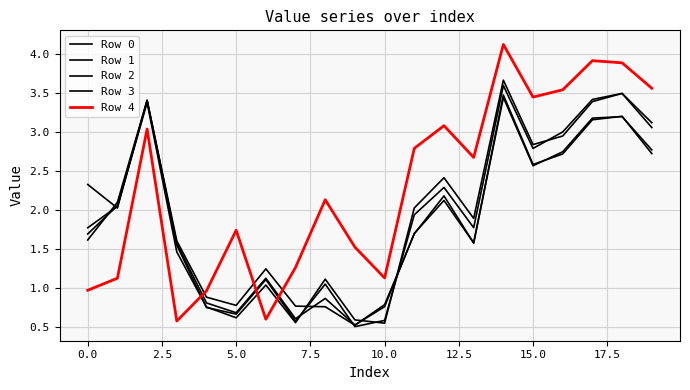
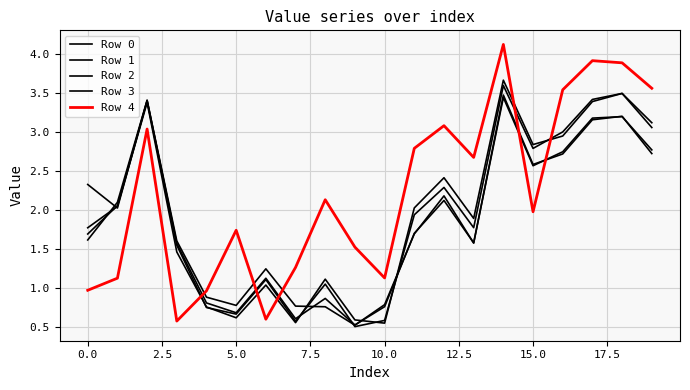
Row 4, 15.0: 3.4 -> 2.0
